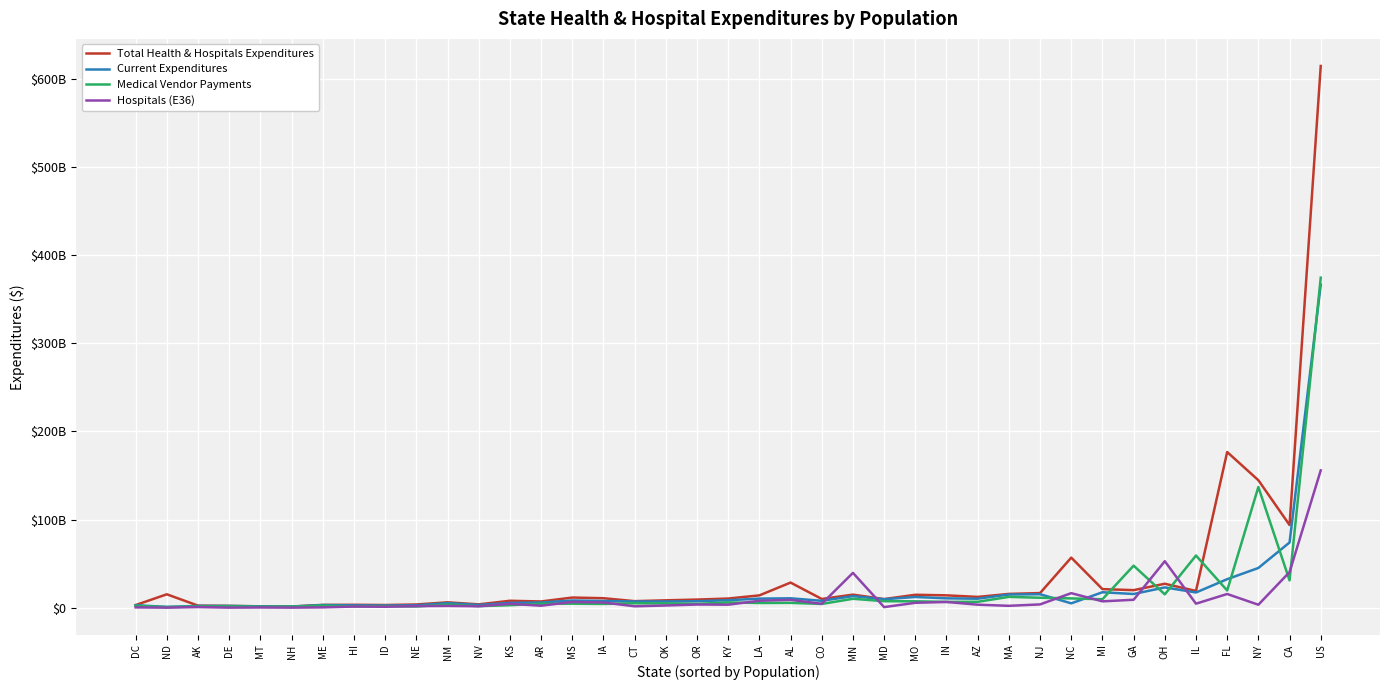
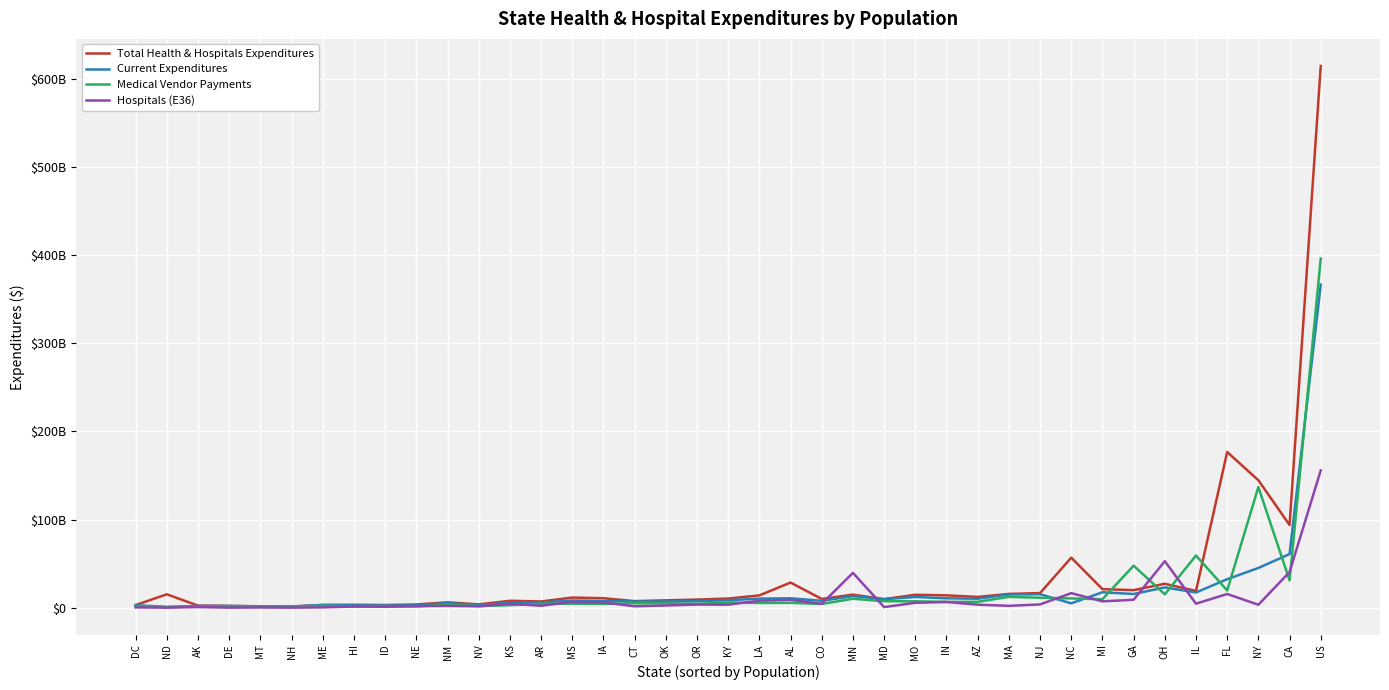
Current Expenditures, CA: $70000000000 -> $60000000000
Medical Vendor Payments, US: $370000000000 -> $400000000000
